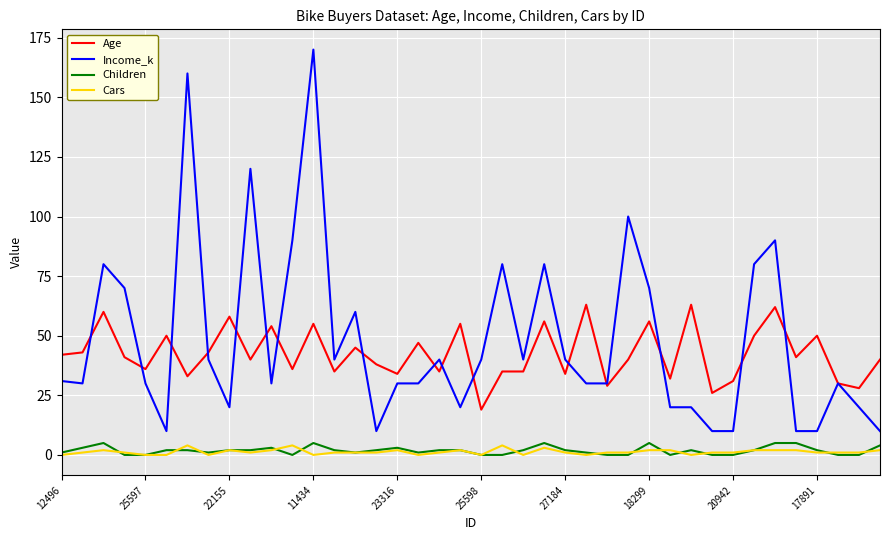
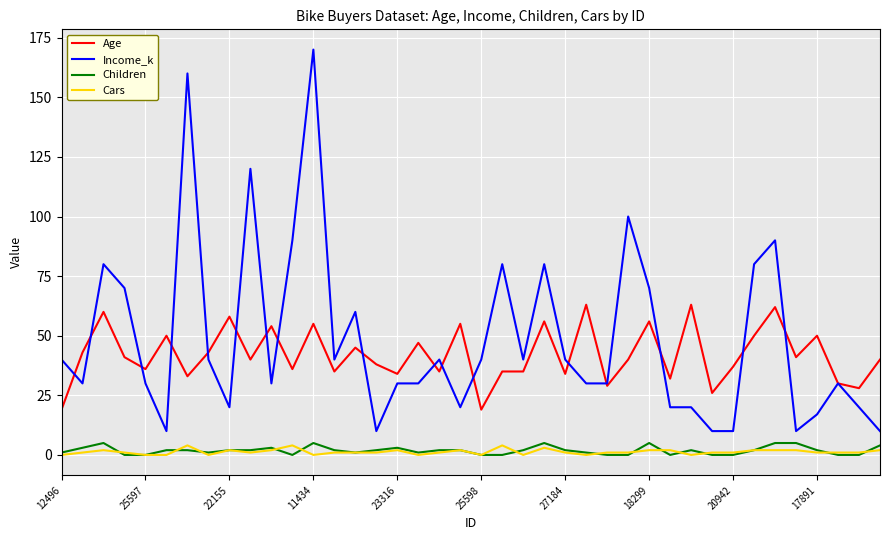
Age, 12496: 42 -> 19
Income_k, 12496: 31 -> 40
Age, 20942: 31 -> 37
Income_k, 17891: 10 -> 17
